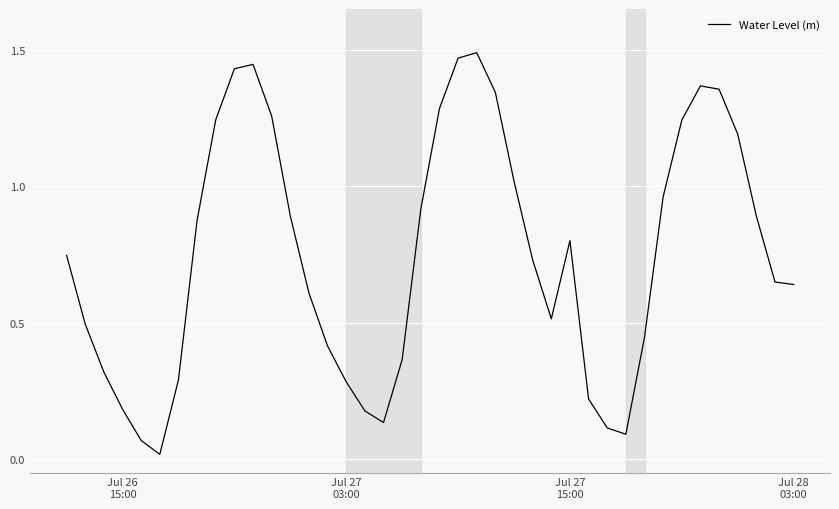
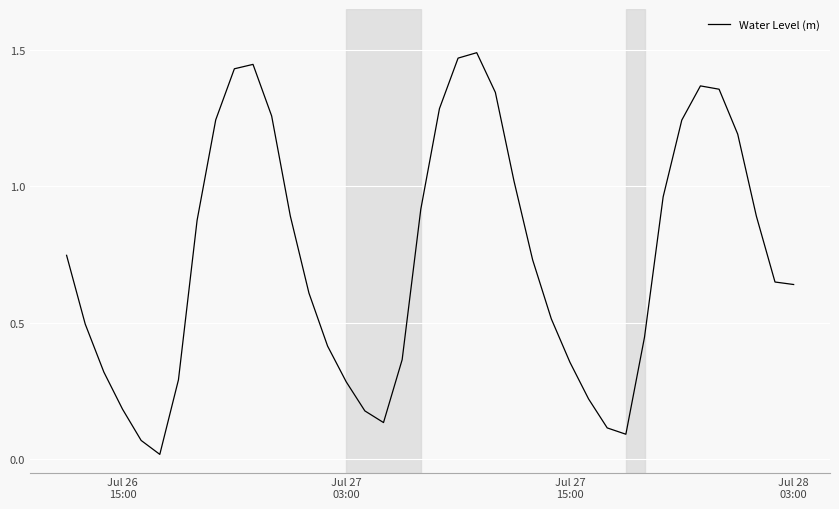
Jul 27 15:00: 0.80 -> 0.35
